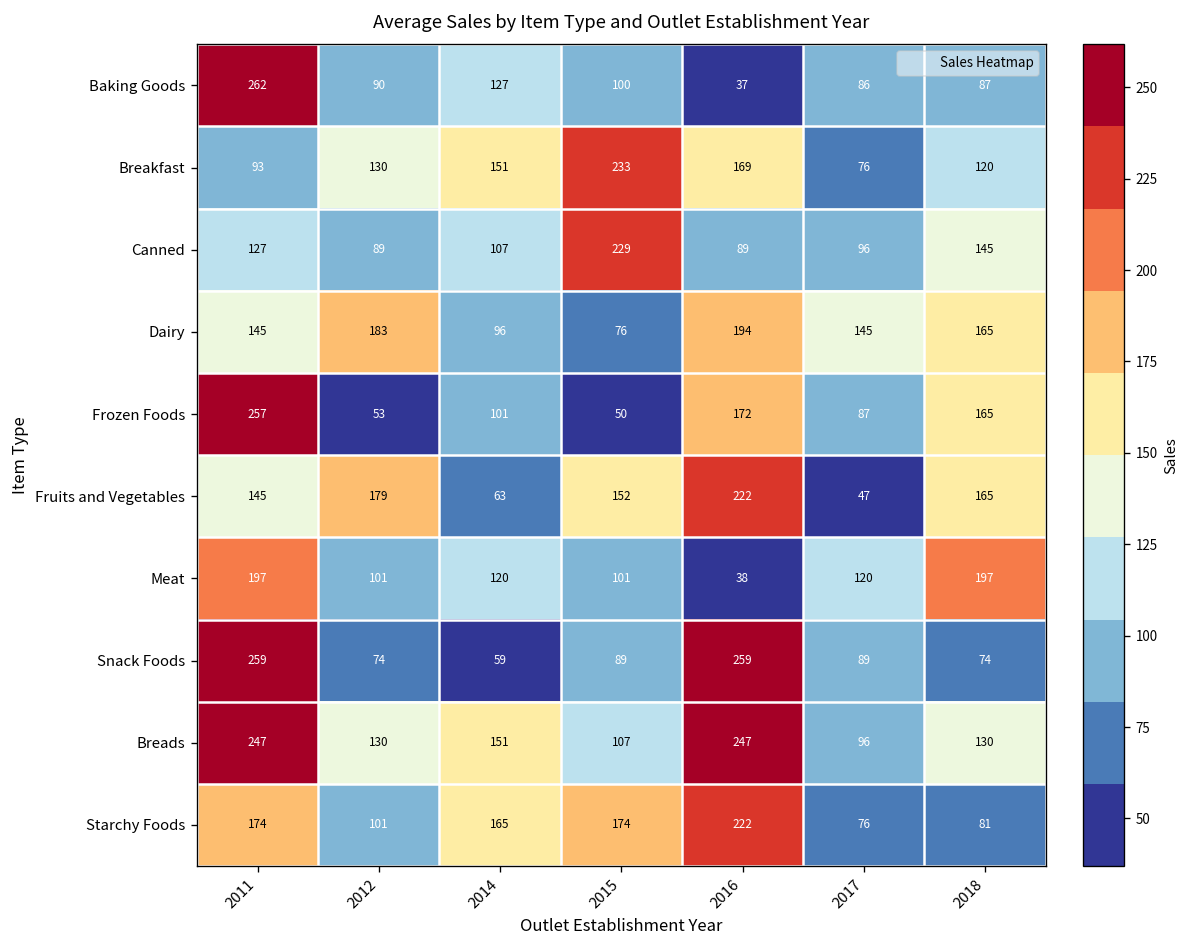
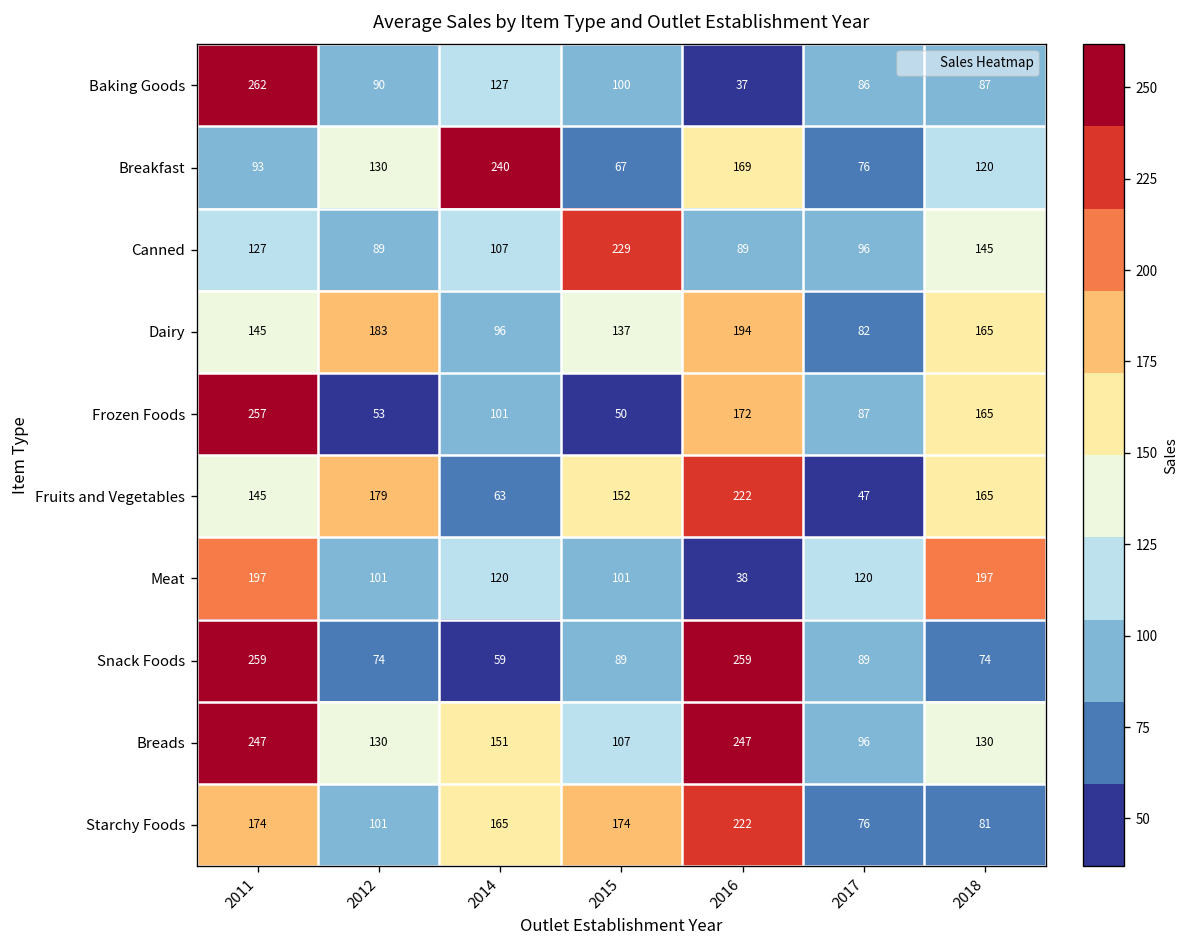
Breakfast, 2014: 151 -> 240
Breakfast, 2015: 233 -> 67
Dairy, 2015: 76 -> 137
Dairy, 2017: 145 -> 82
